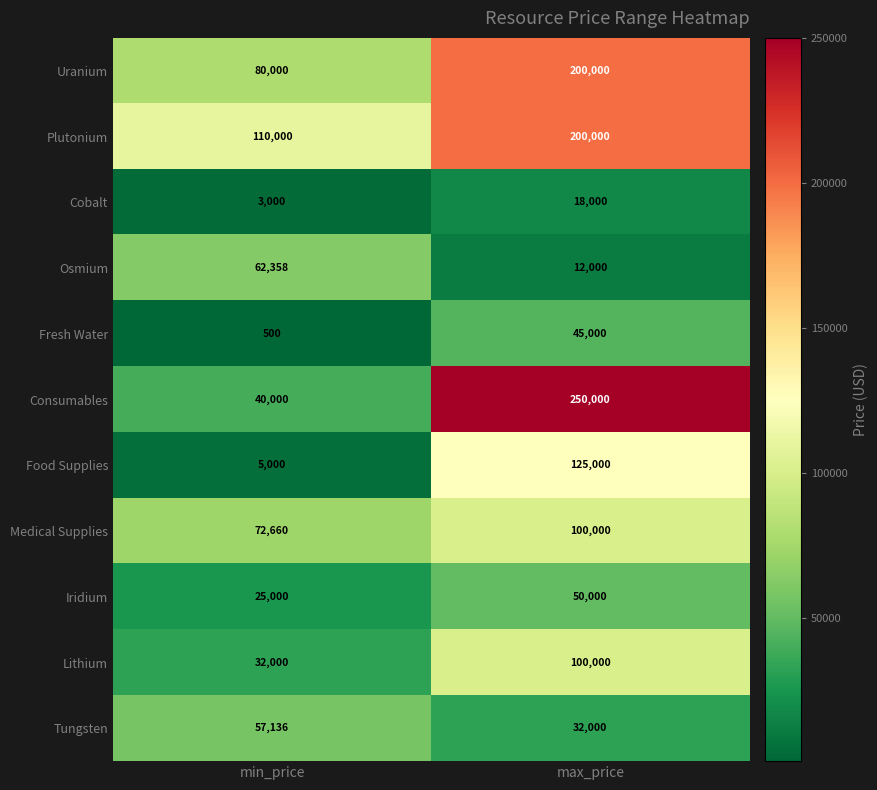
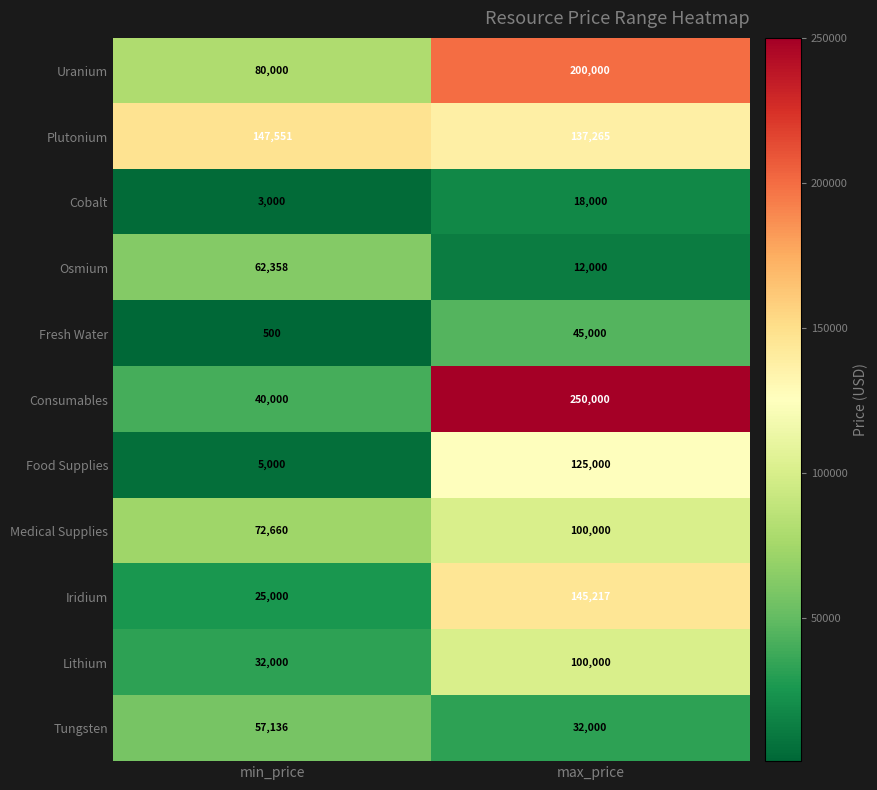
Plutonium, min_price: 110,000 -> 147,551
Plutonium, max_price: 200,000 -> 137,265
Iridium, max_price: 50,000 -> 145,217
